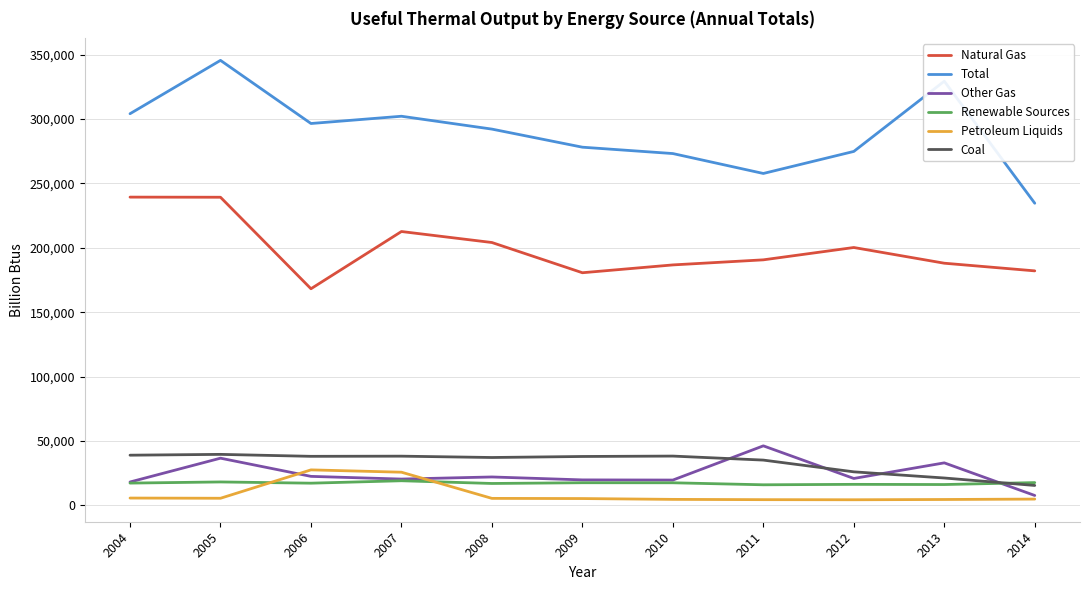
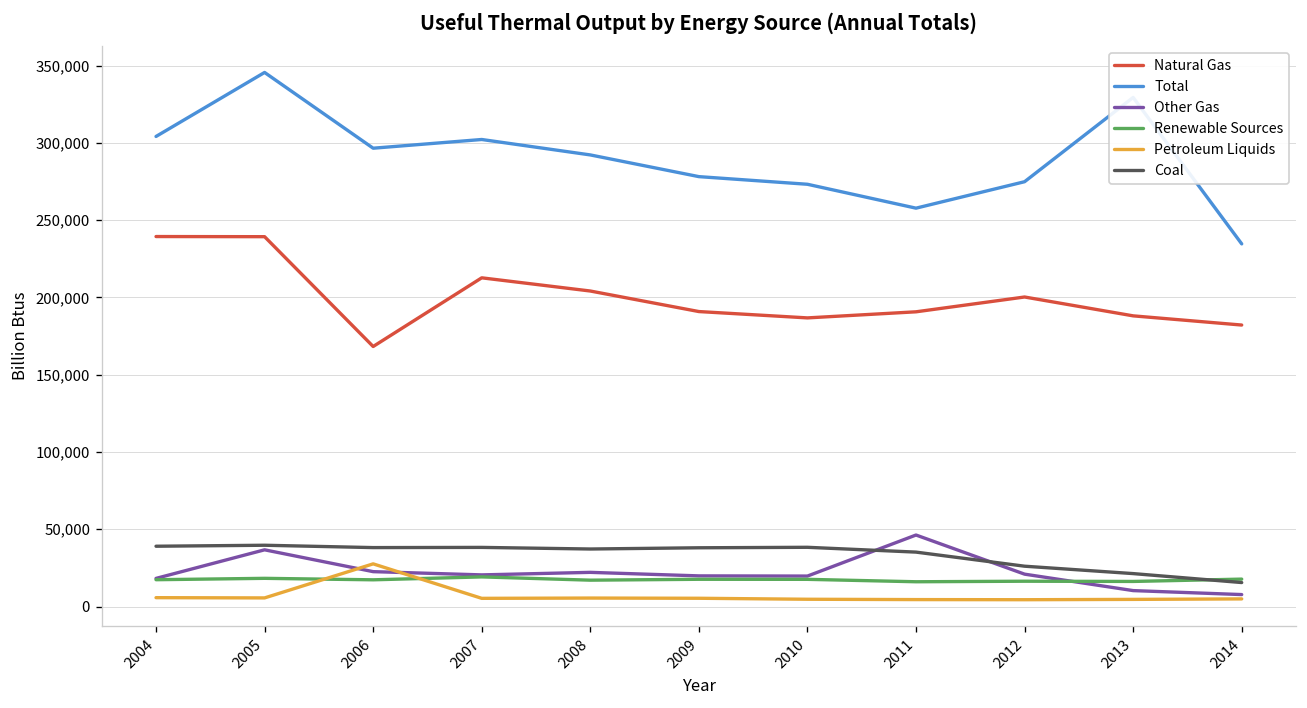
Petroleum Liquids, 2007: 26,000 -> 5,000
Natural Gas, 2009: 181,000 -> 191,000
Other Gas, 2013: 33,000 -> 10,000
